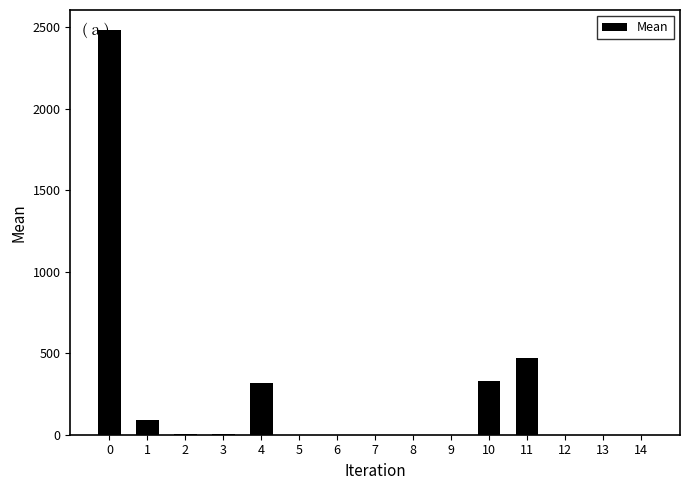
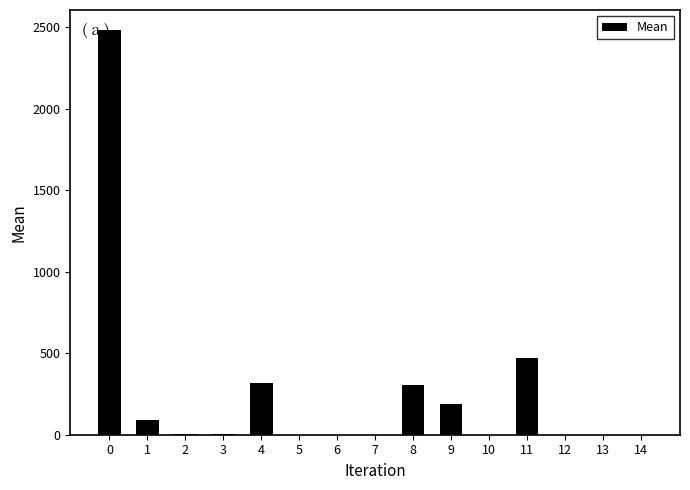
8: 0 -> 310
9: 0 -> 190
10: 330 -> 0
